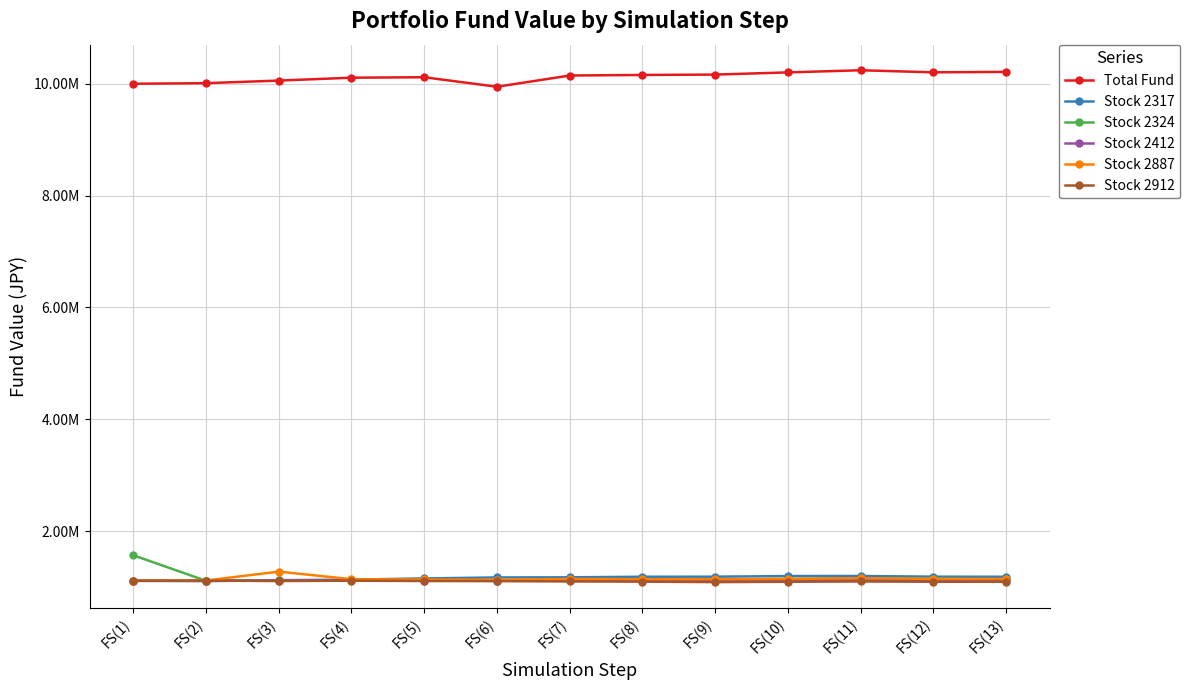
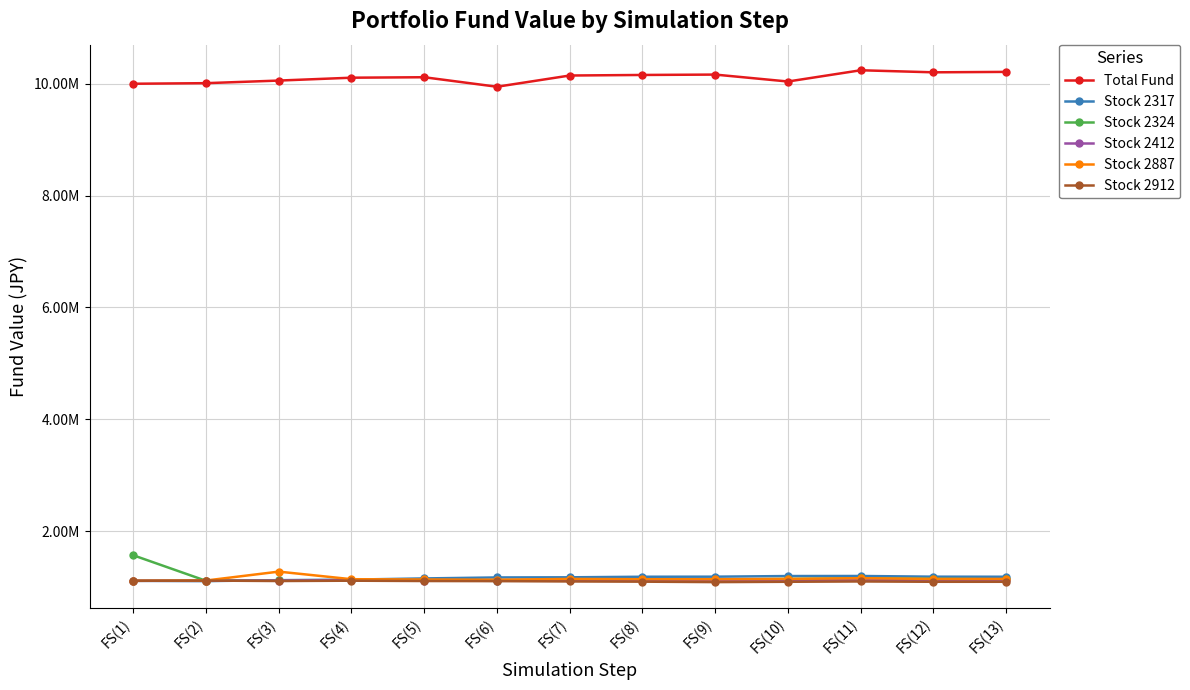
Total Fund, FS(10): 10200000 -> 10000000
